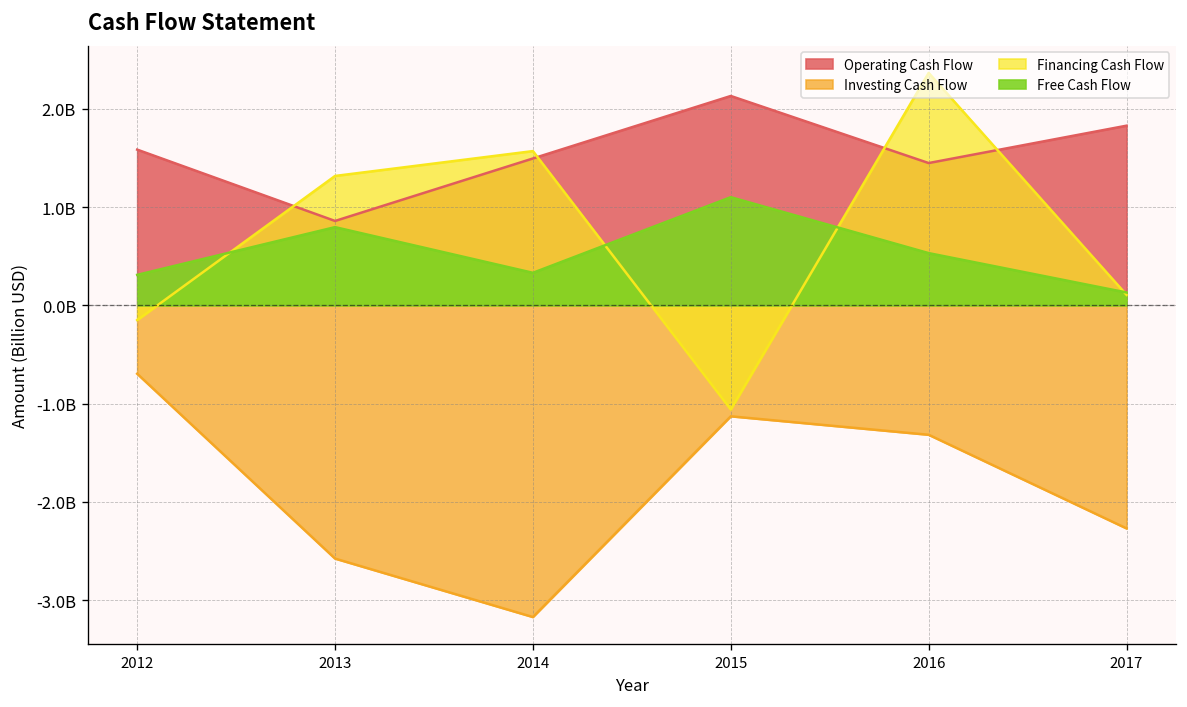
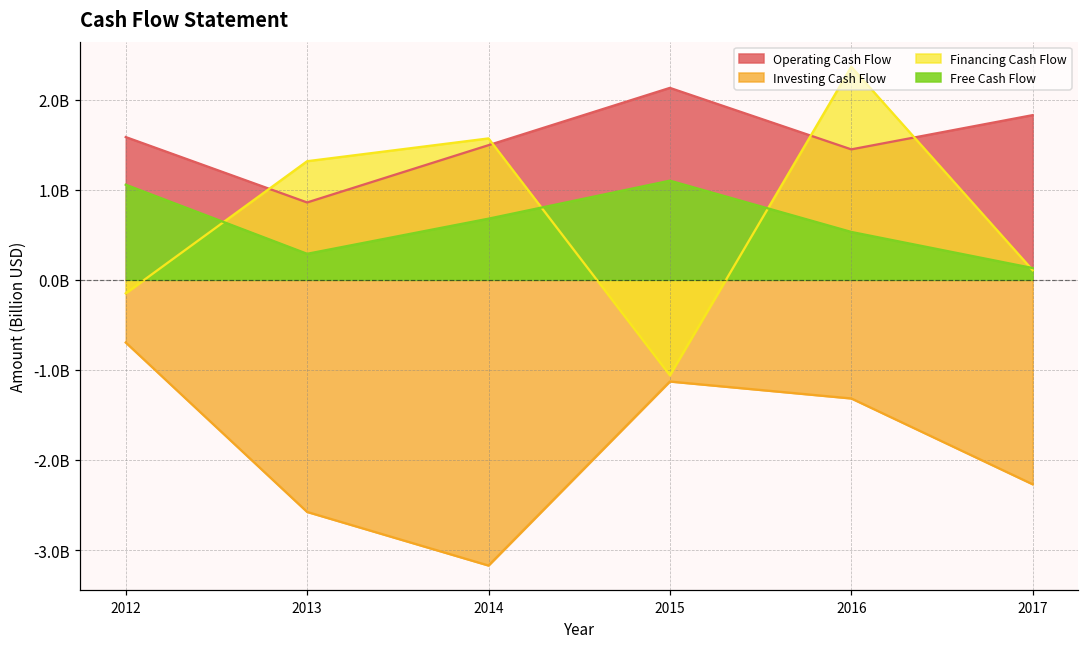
Free Cash Flow, 2012: 300000000 -> 1100000000
Free Cash Flow, 2013: 800000000 -> 300000000
Free Cash Flow, 2014: 300000000 -> 700000000
